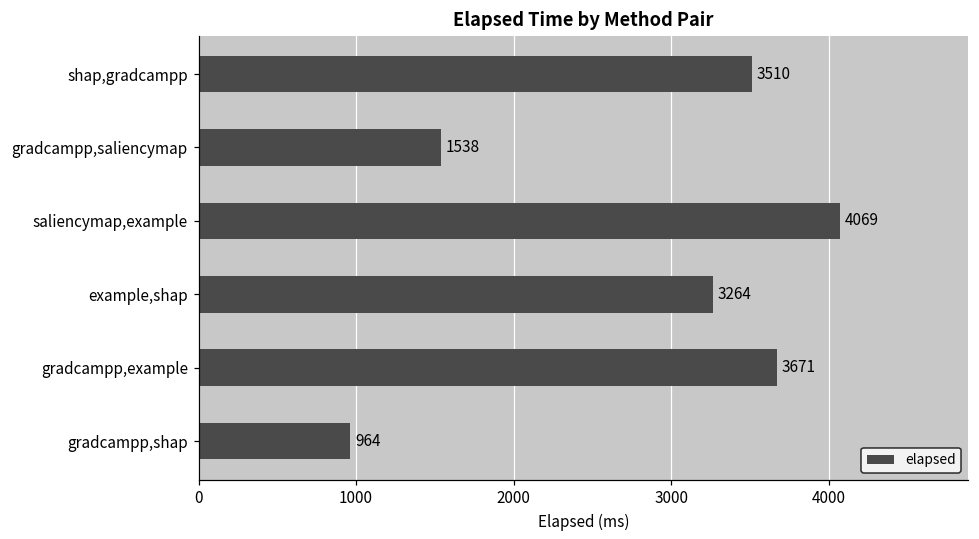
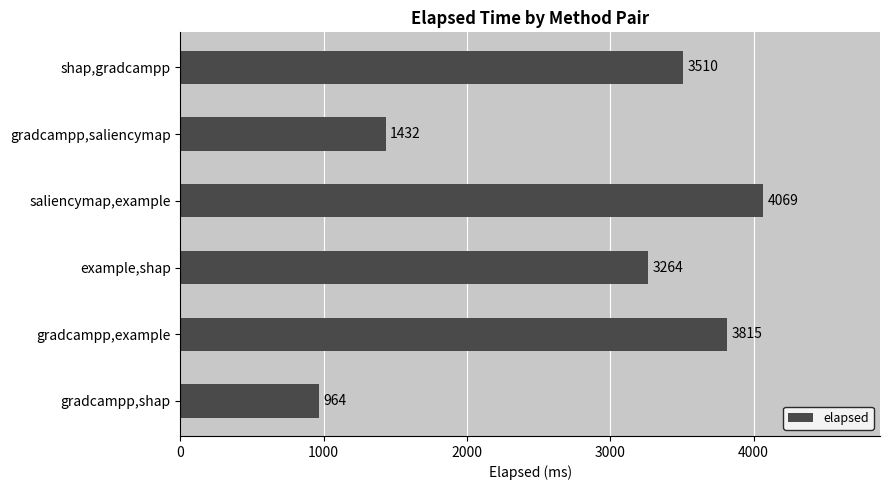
gradcampp,saliencymap: 1538 -> 1432
gradcampp,example: 3671 -> 3815
